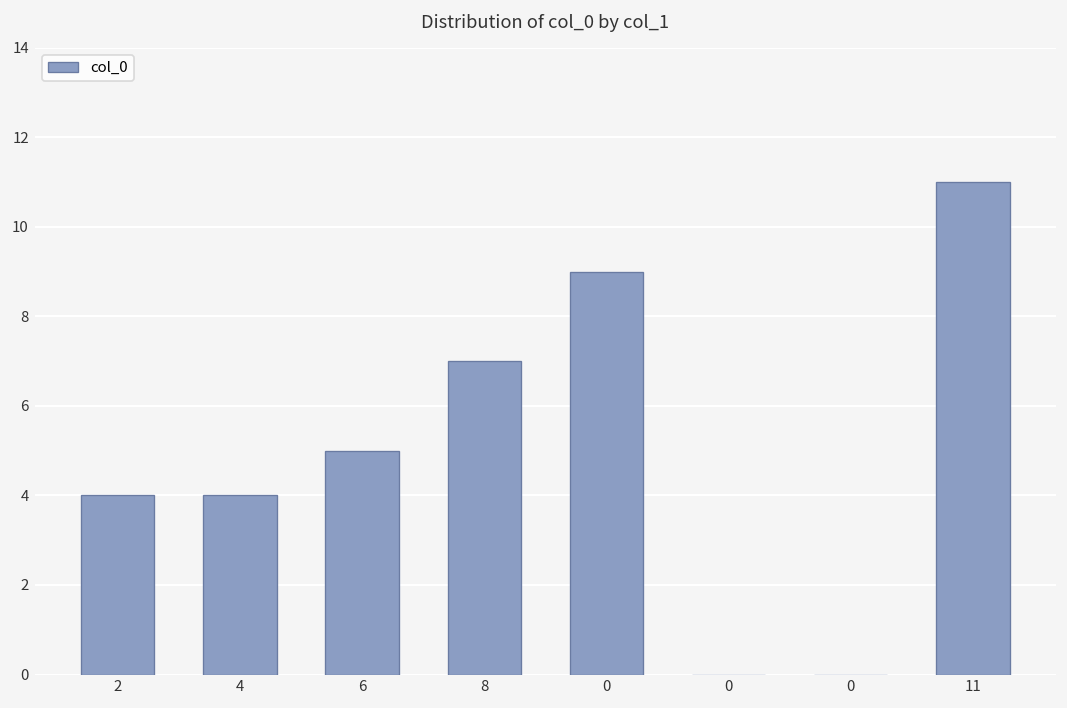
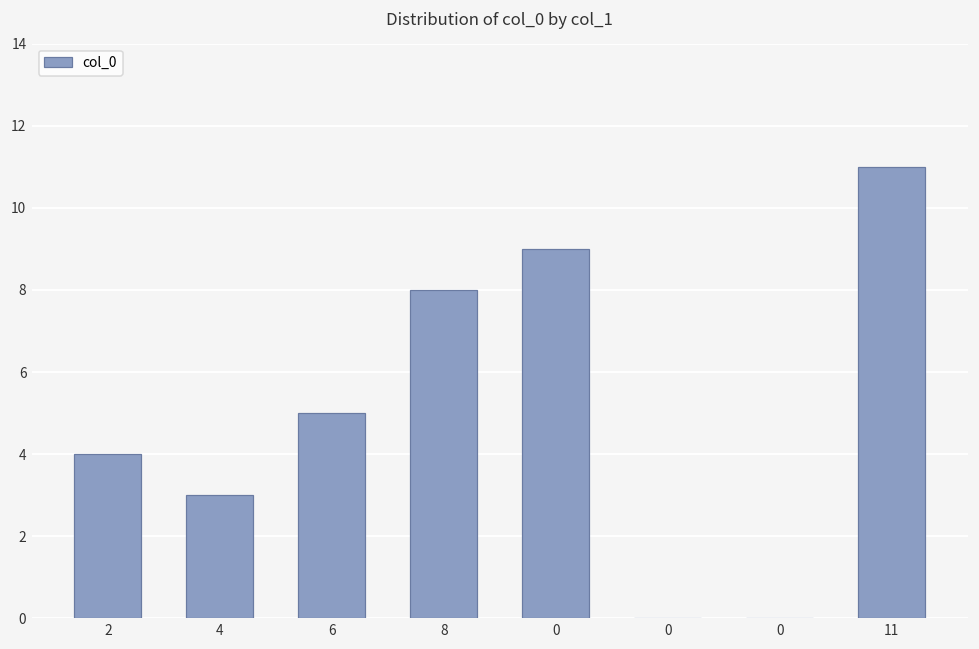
4: 4 -> 3
8: 7 -> 8
